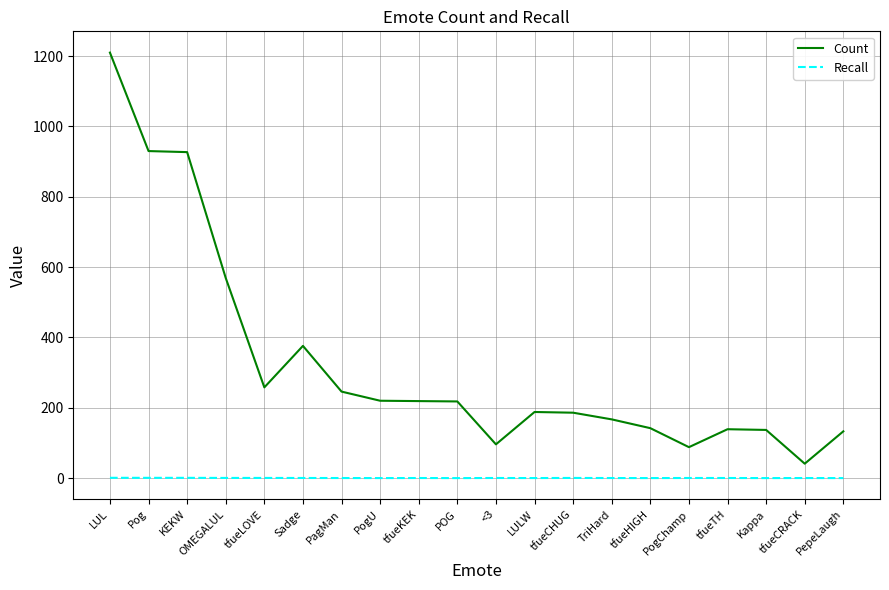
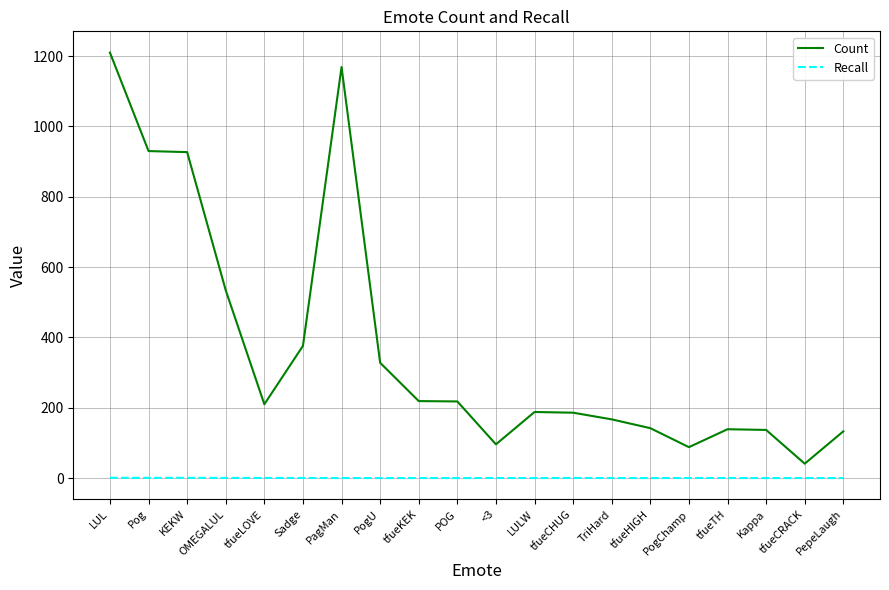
Count, OMEGALUL: 570 -> 530
Count, tfueLOVE: 260 -> 210
Count, PagMan: 250 -> 1170
Count, PogU: 220 -> 330
